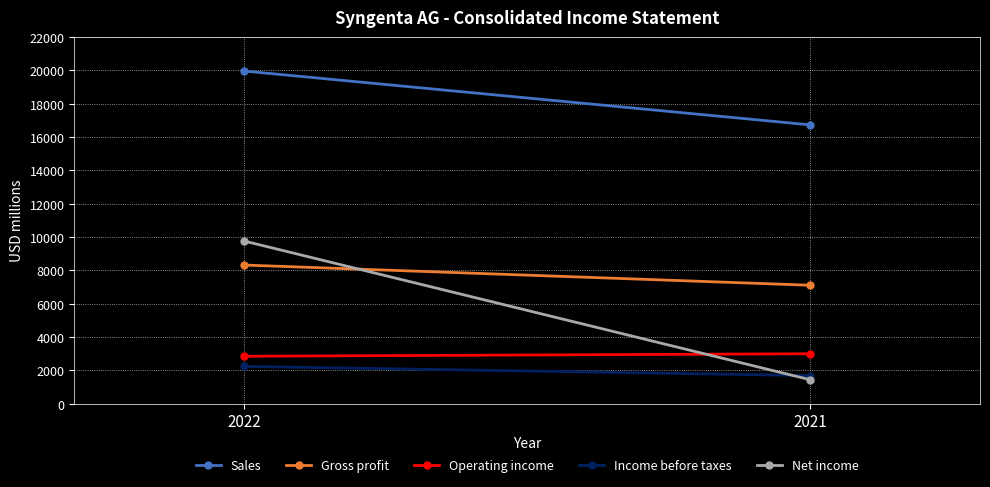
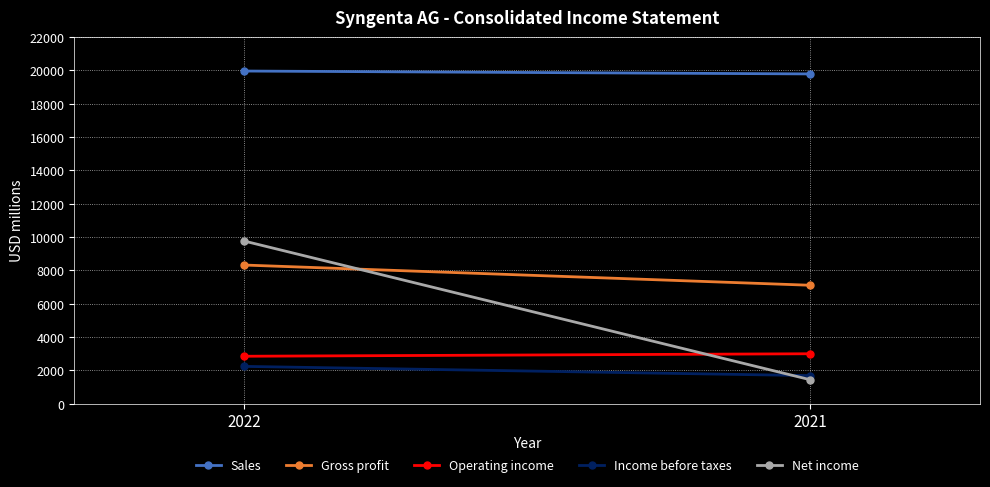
Sales, 2021: 16700 -> 19800
